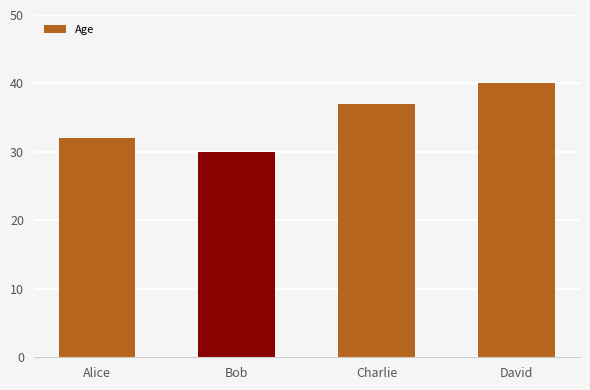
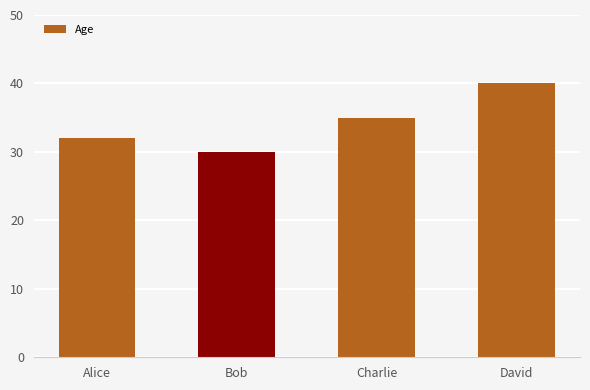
Charlie: 37 -> 35
